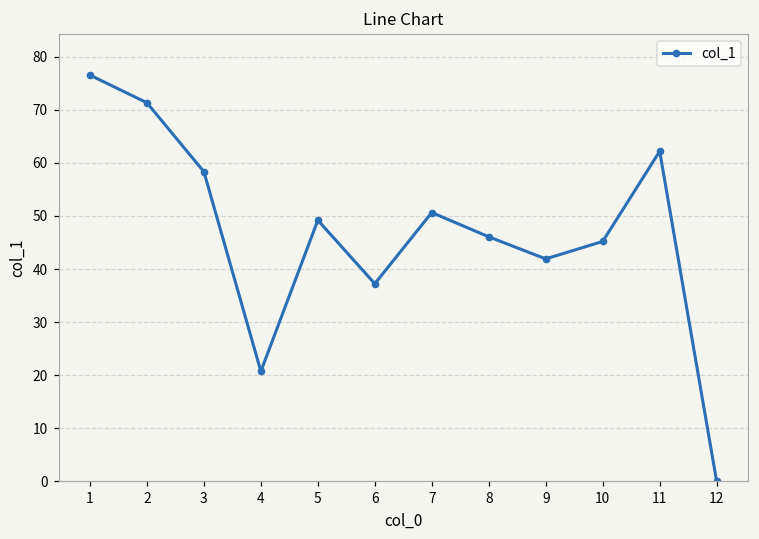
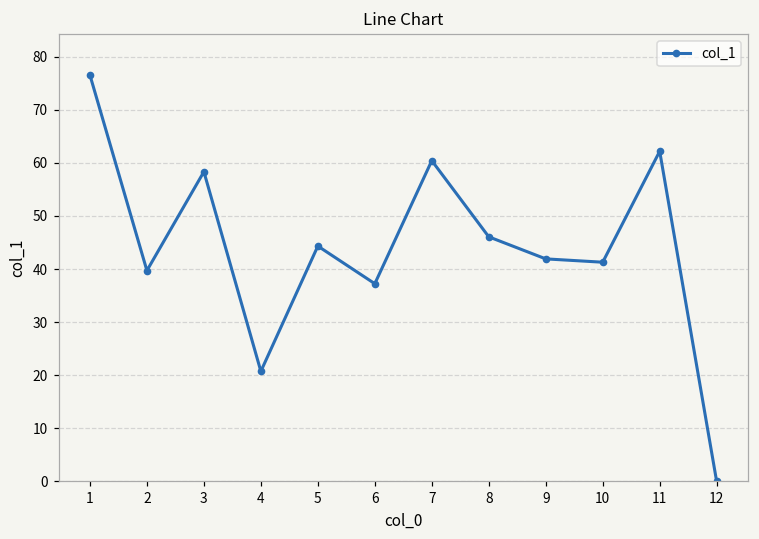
2: 71 -> 40
5: 49 -> 44
7: 51 -> 60
10: 45 -> 41
